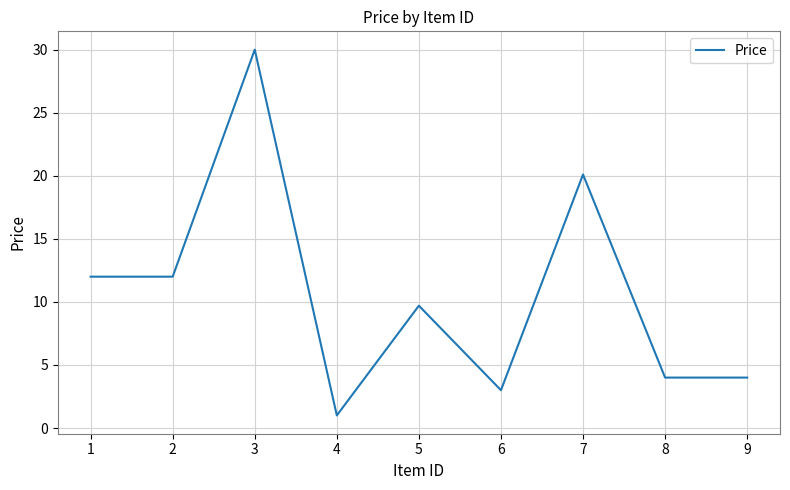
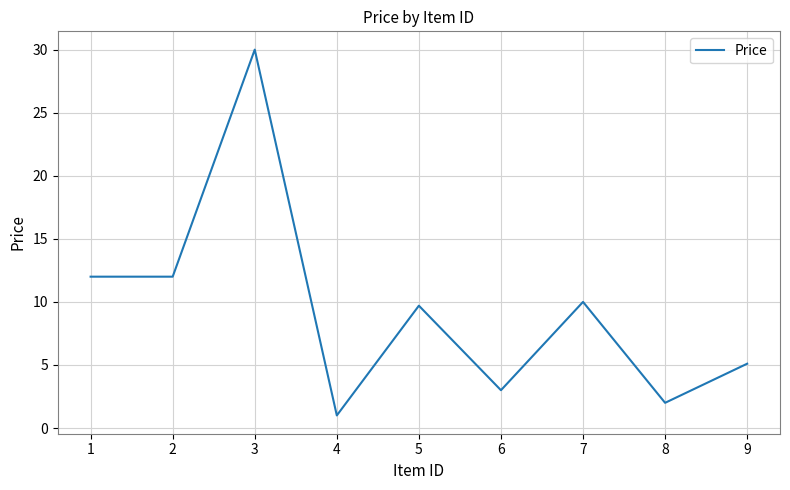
7: 20.1 -> 10.0
8: 4 -> 2
9: 4.0 -> 5.1
